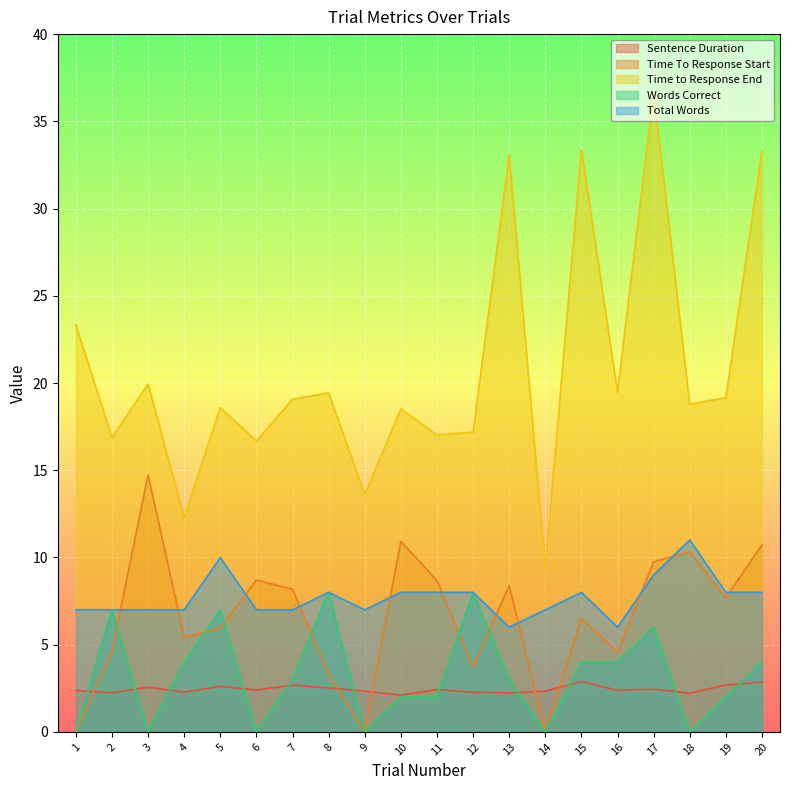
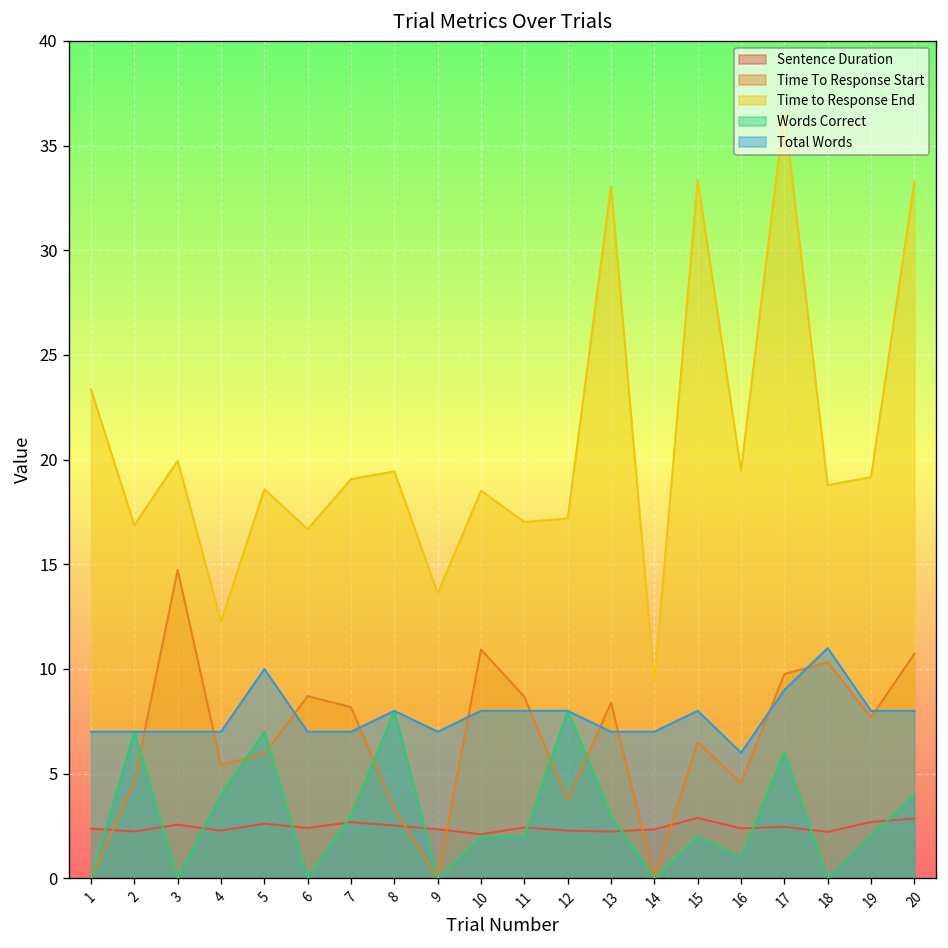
Total Words, 13: 6 -> 7
Words Correct, 15: 4 -> 2
Words Correct, 16: 4 -> 1
